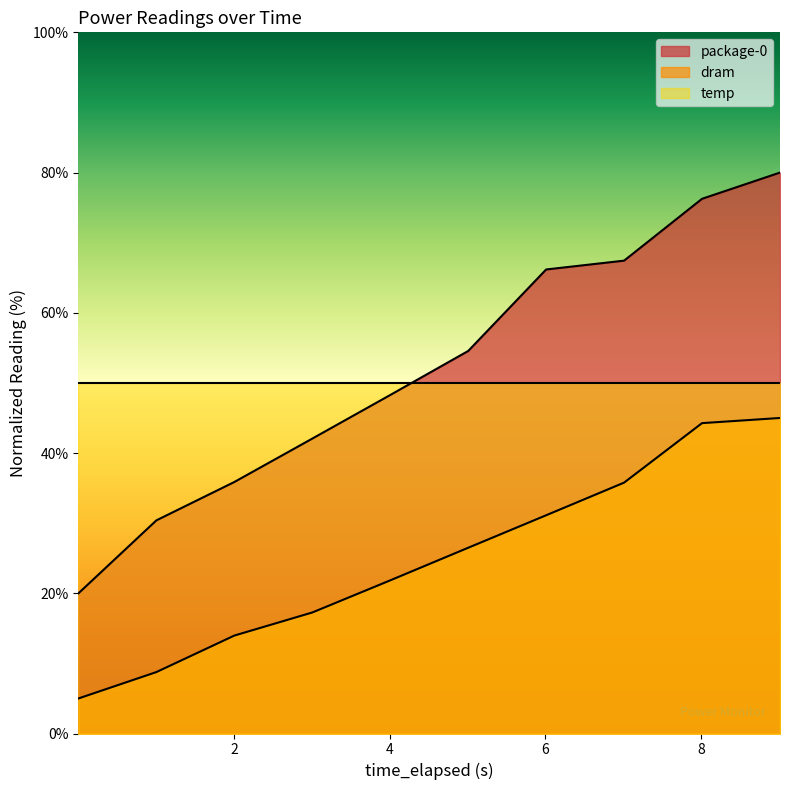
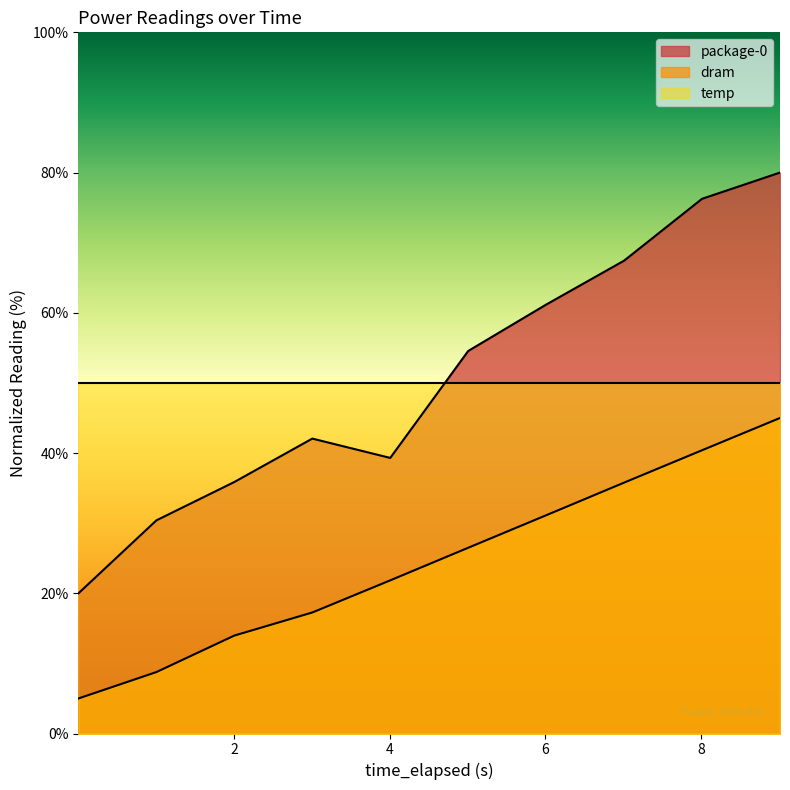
package-0, 4: 48% -> 39%
package-0, 6: 66% -> 61%
dram, 8: 44% -> 40%
